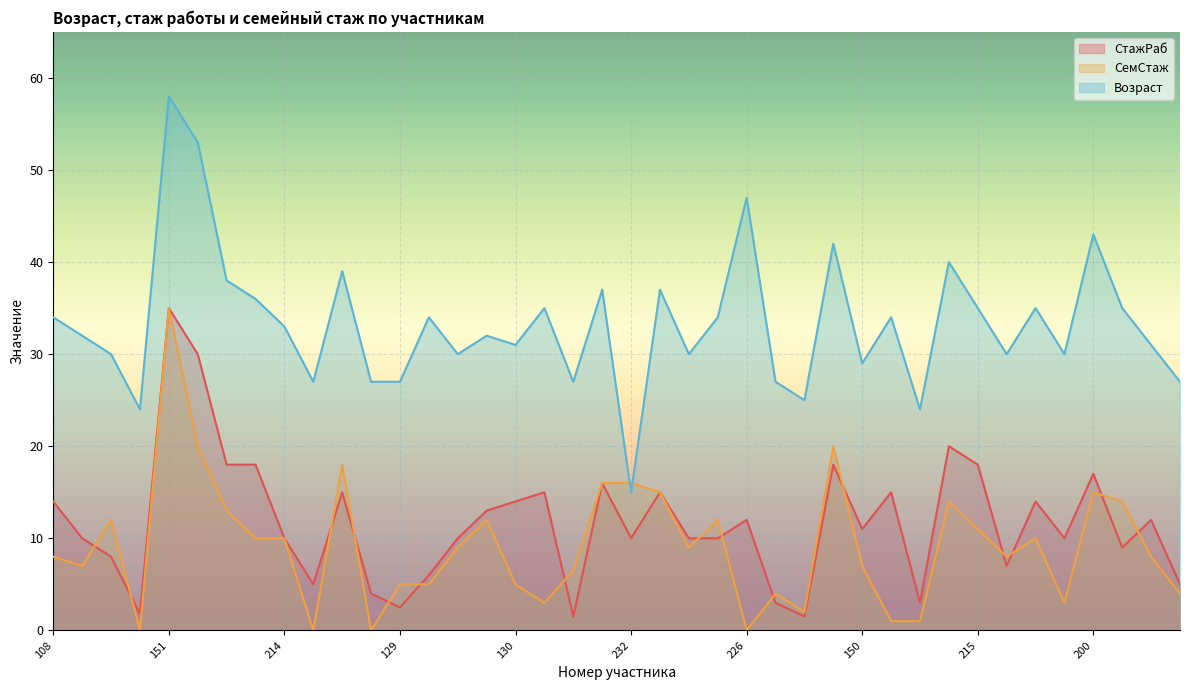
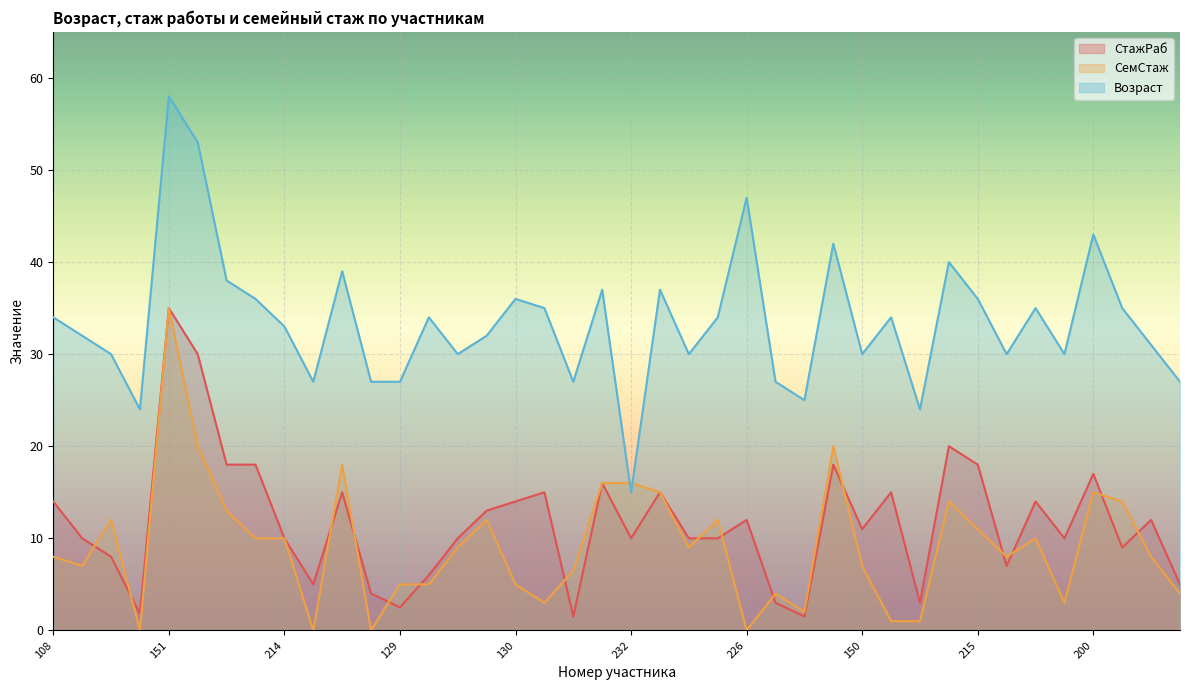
Возраст, 130: 31 -> 36
Возраст, 150: 29 -> 30
Возраст, 215: 35 -> 36
